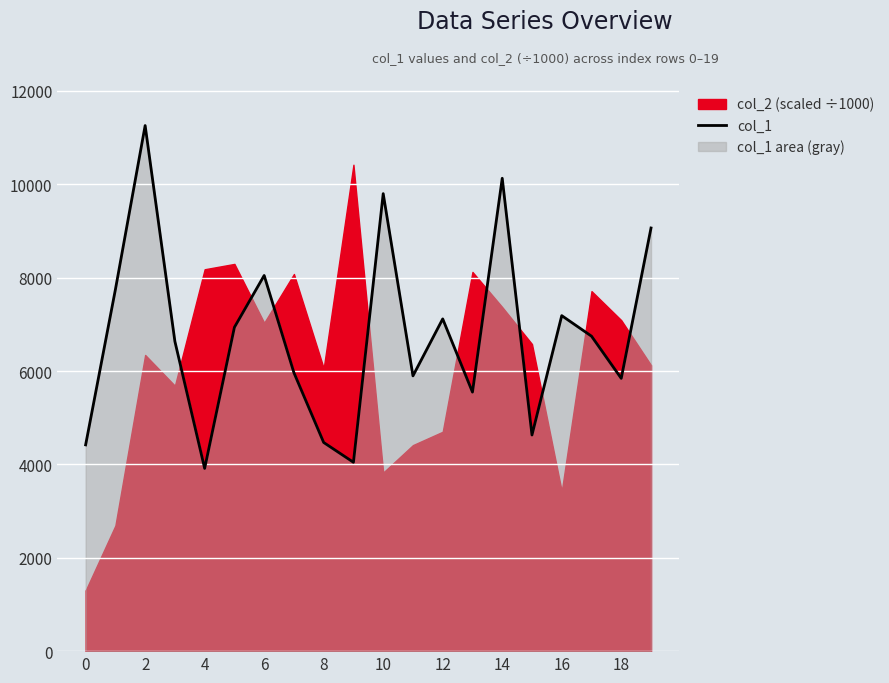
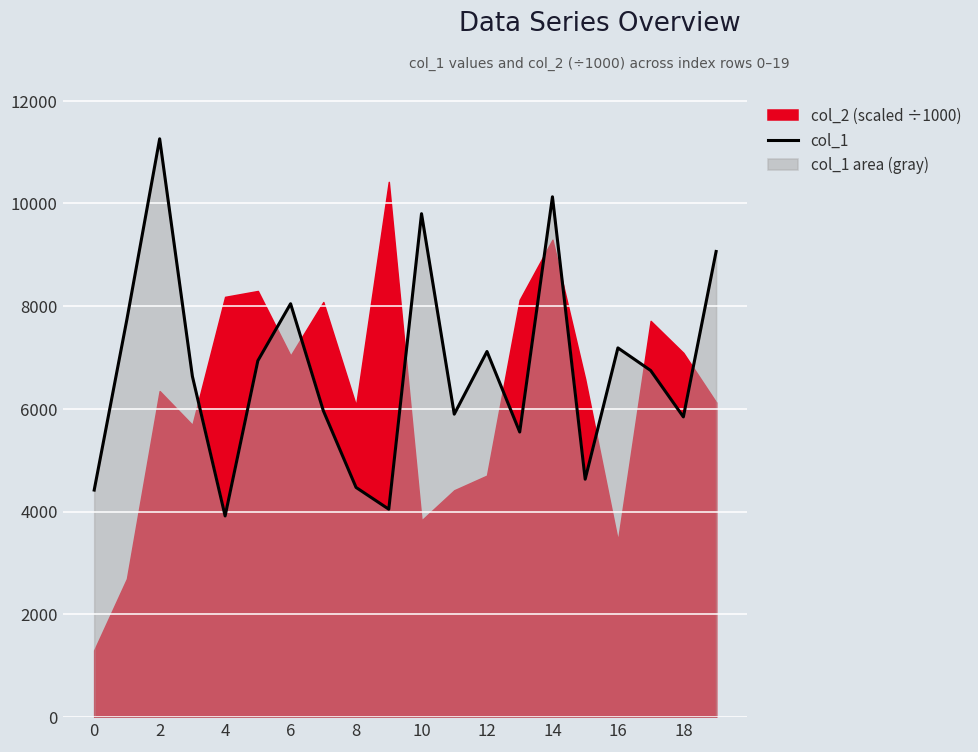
col_2 (scaled ÷1000), 14: 7400 -> 9300
